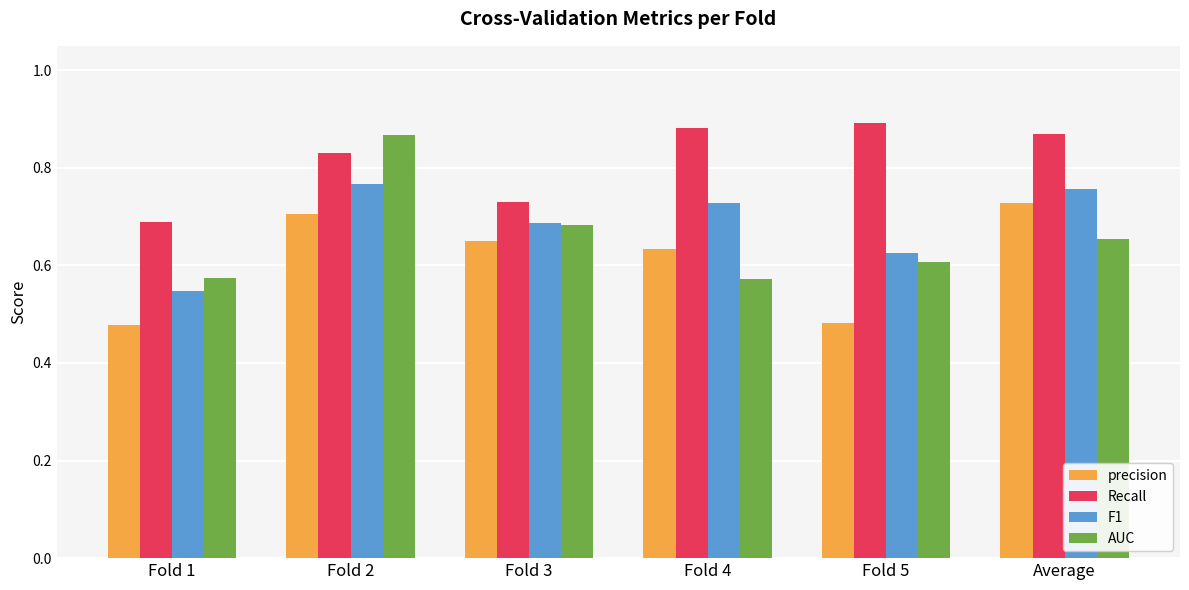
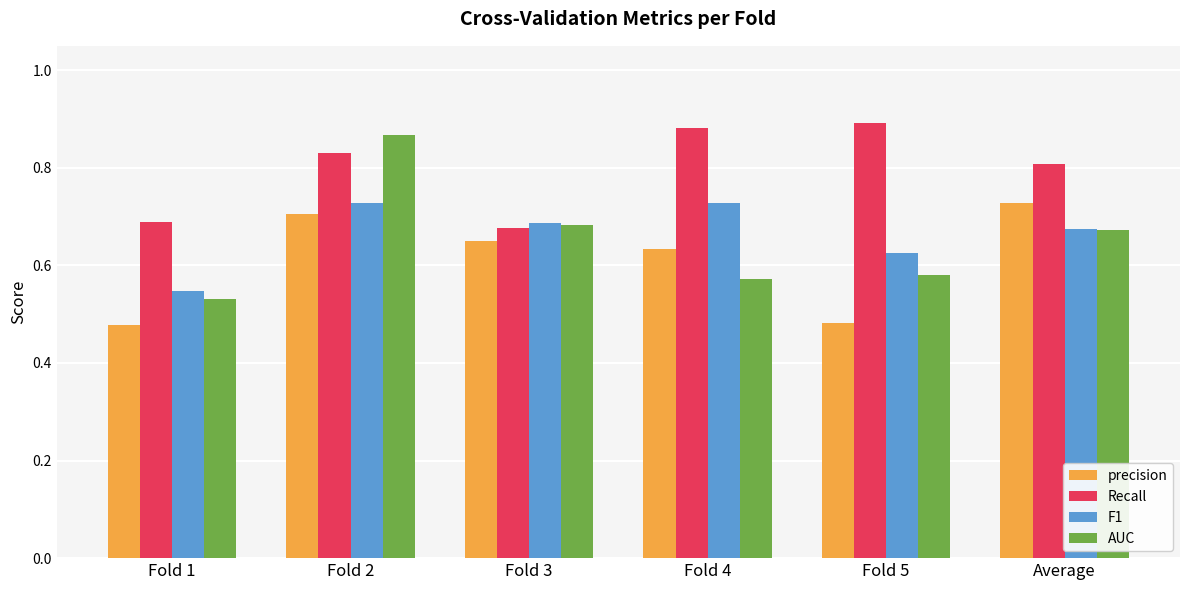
AUC, Fold 1: 0.57 -> 0.53
F1, Fold 2: 0.77 -> 0.73
Recall, Fold 3: 0.73 -> 0.68
AUC, Fold 5: 0.61 -> 0.58
Recall, Average: 0.87 -> 0.81
F1, Average: 0.76 -> 0.67
AUC, Average: 0.65 -> 0.67
